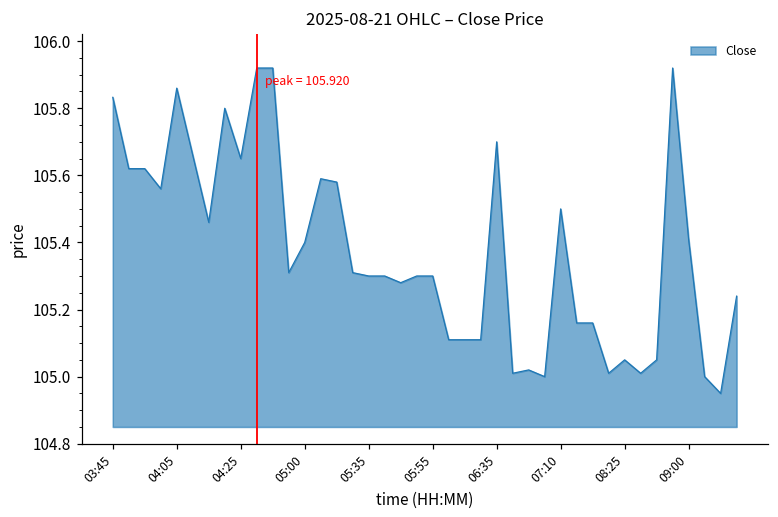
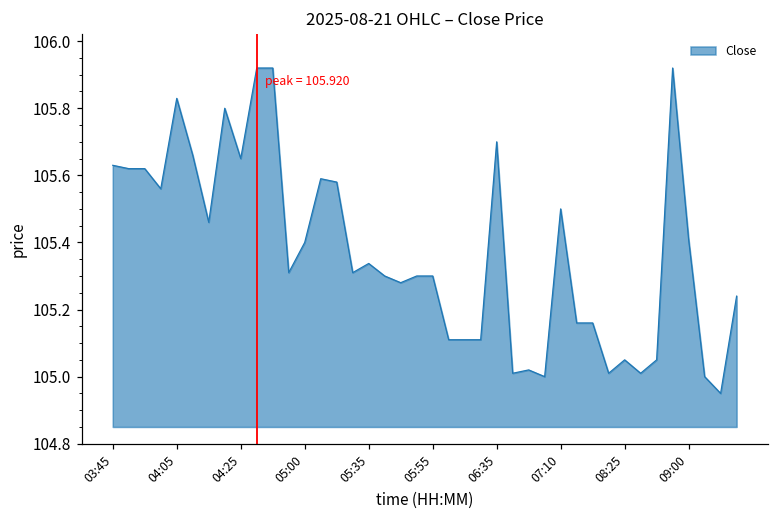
03:45: 105.83 -> 105.63
04:05: 105.86 -> 105.83
05:35: 105.30 -> 105.34
